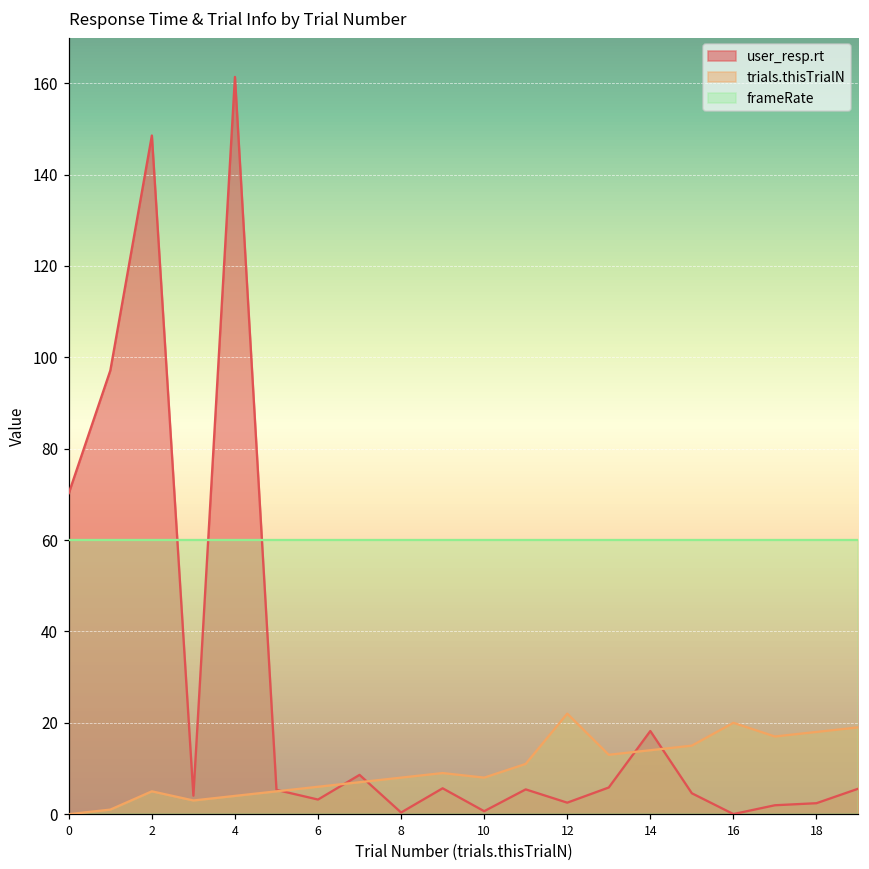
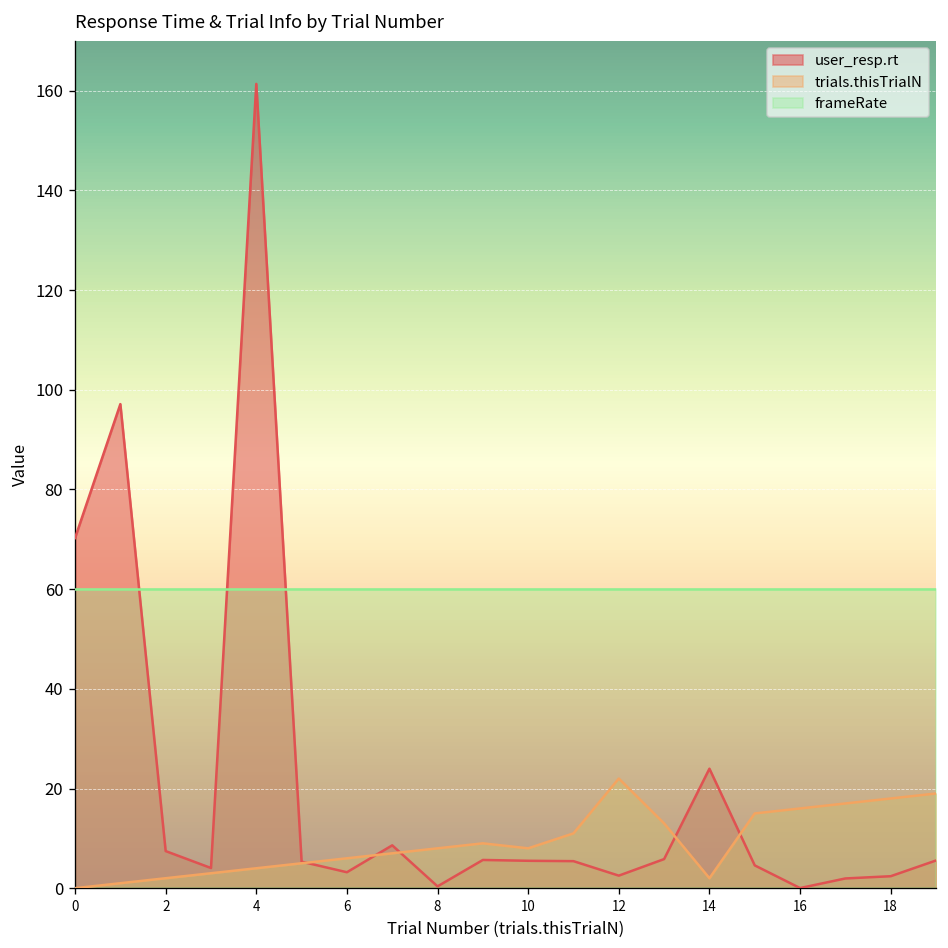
user_resp.rt, 2: 149 -> 7
trials.thisTrialN, 2: 5 -> 2
user_resp.rt, 10: 1 -> 5
user_resp.rt, 14: 18 -> 24
trials.thisTrialN, 14: 14 -> 2
trials.thisTrialN, 16: 20 -> 16
